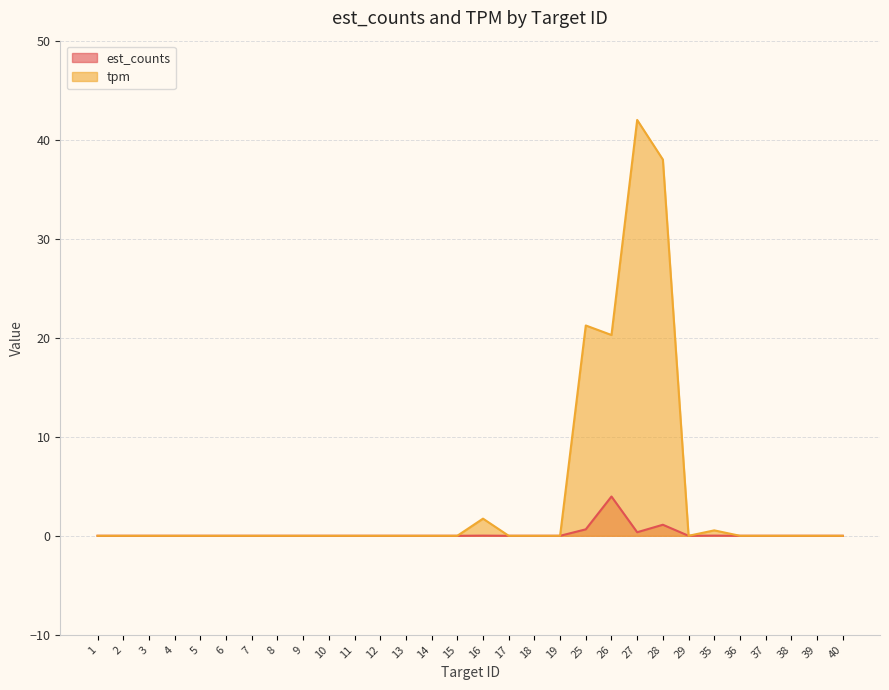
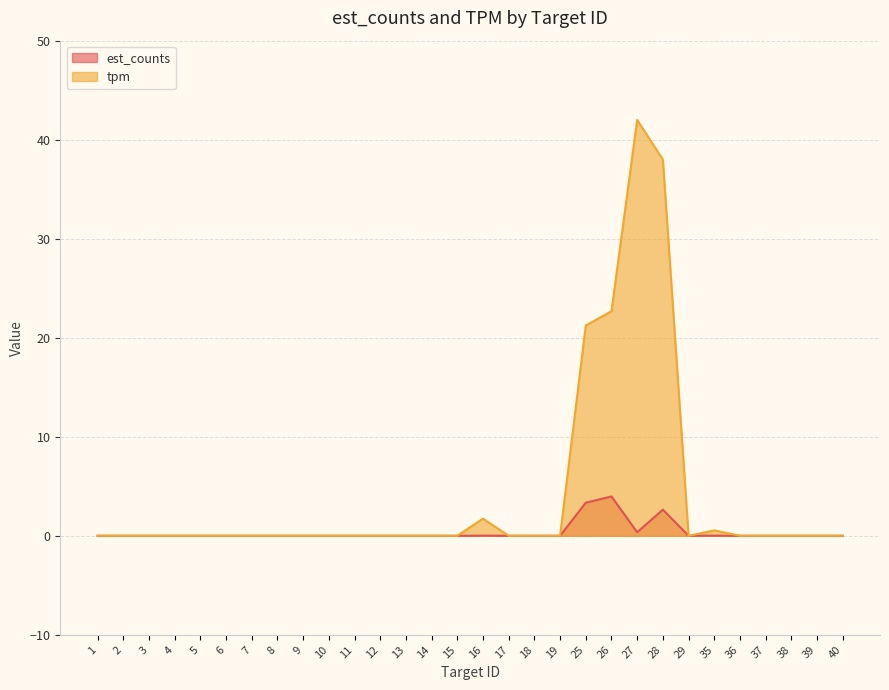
est_counts, 25: 1 -> 3
tpm, 26: 20 -> 23
est_counts, 28: 1 -> 3
